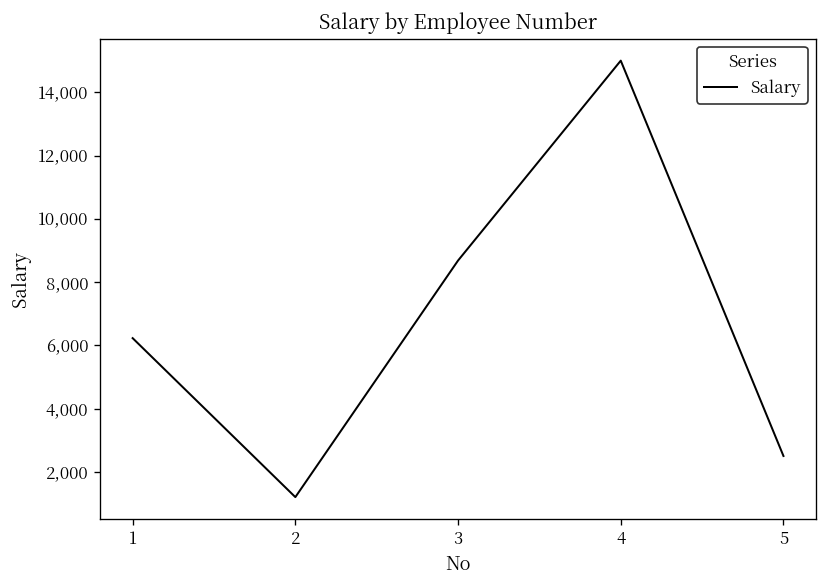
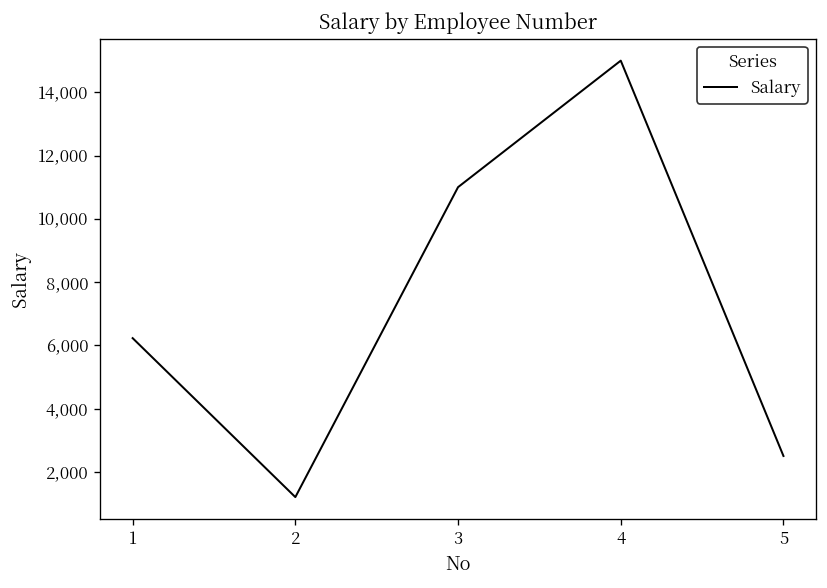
3: 8,700 -> 11,000
